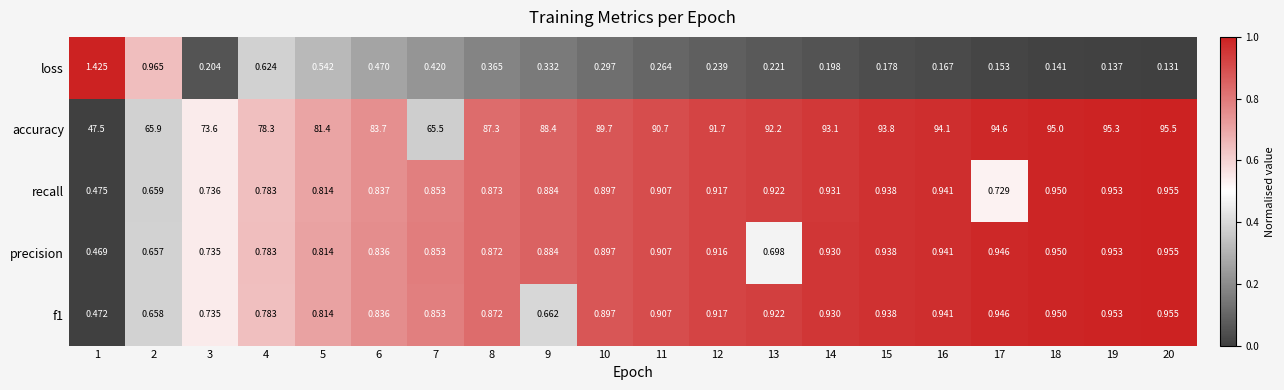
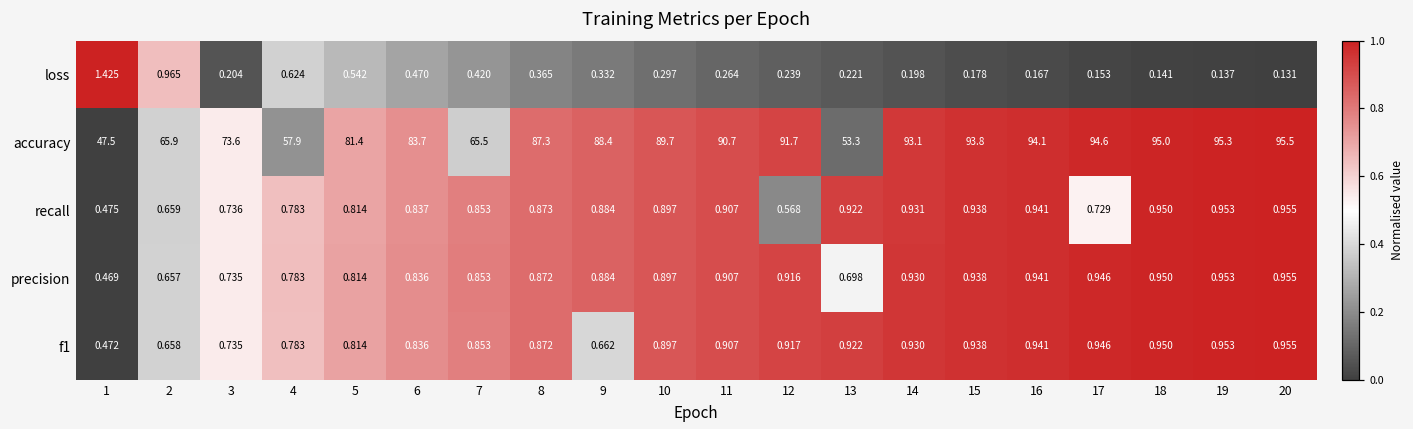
accuracy, 4: 78.3 -> 57.9
accuracy, 13: 92.2 -> 53.3
recall, 12: 0.917 -> 0.568
